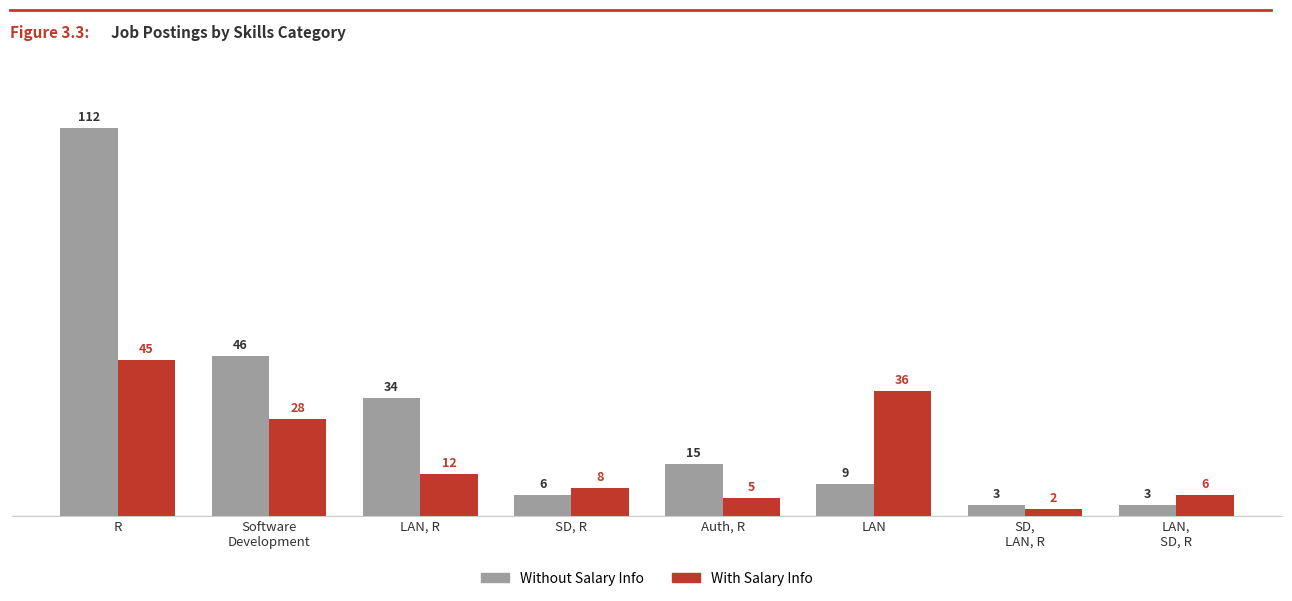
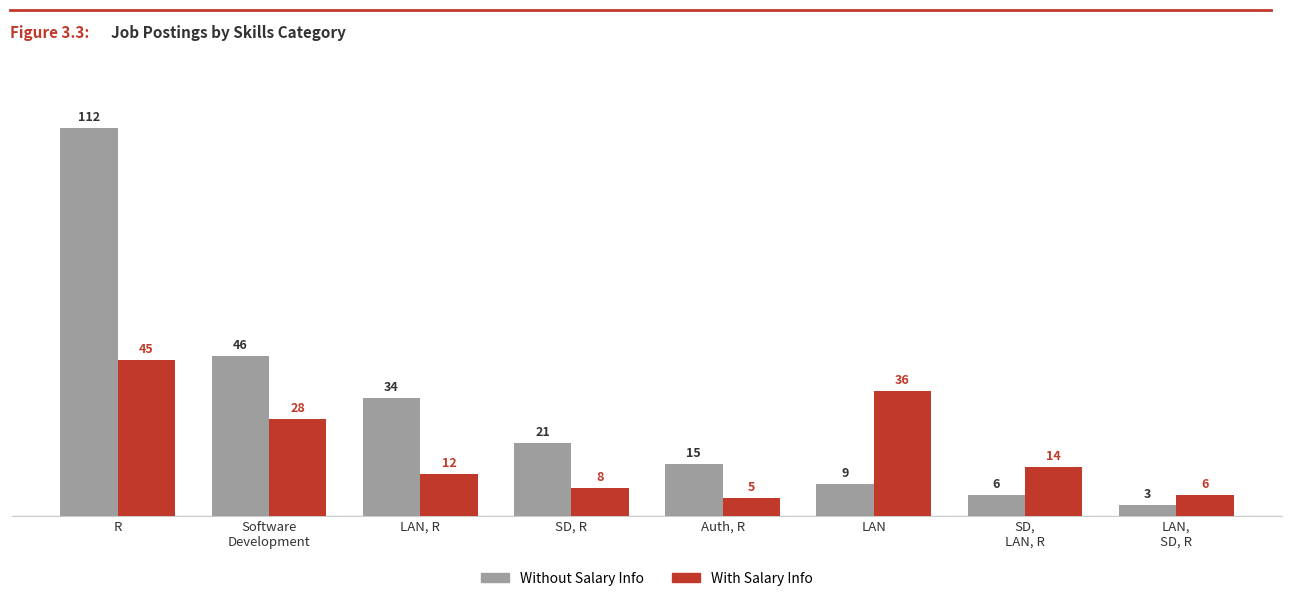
Without Salary Info, SD, R: 6 -> 21
Without Salary Info, SD, LAN, R: 3 -> 6
With Salary Info, SD, LAN, R: 2 -> 14
